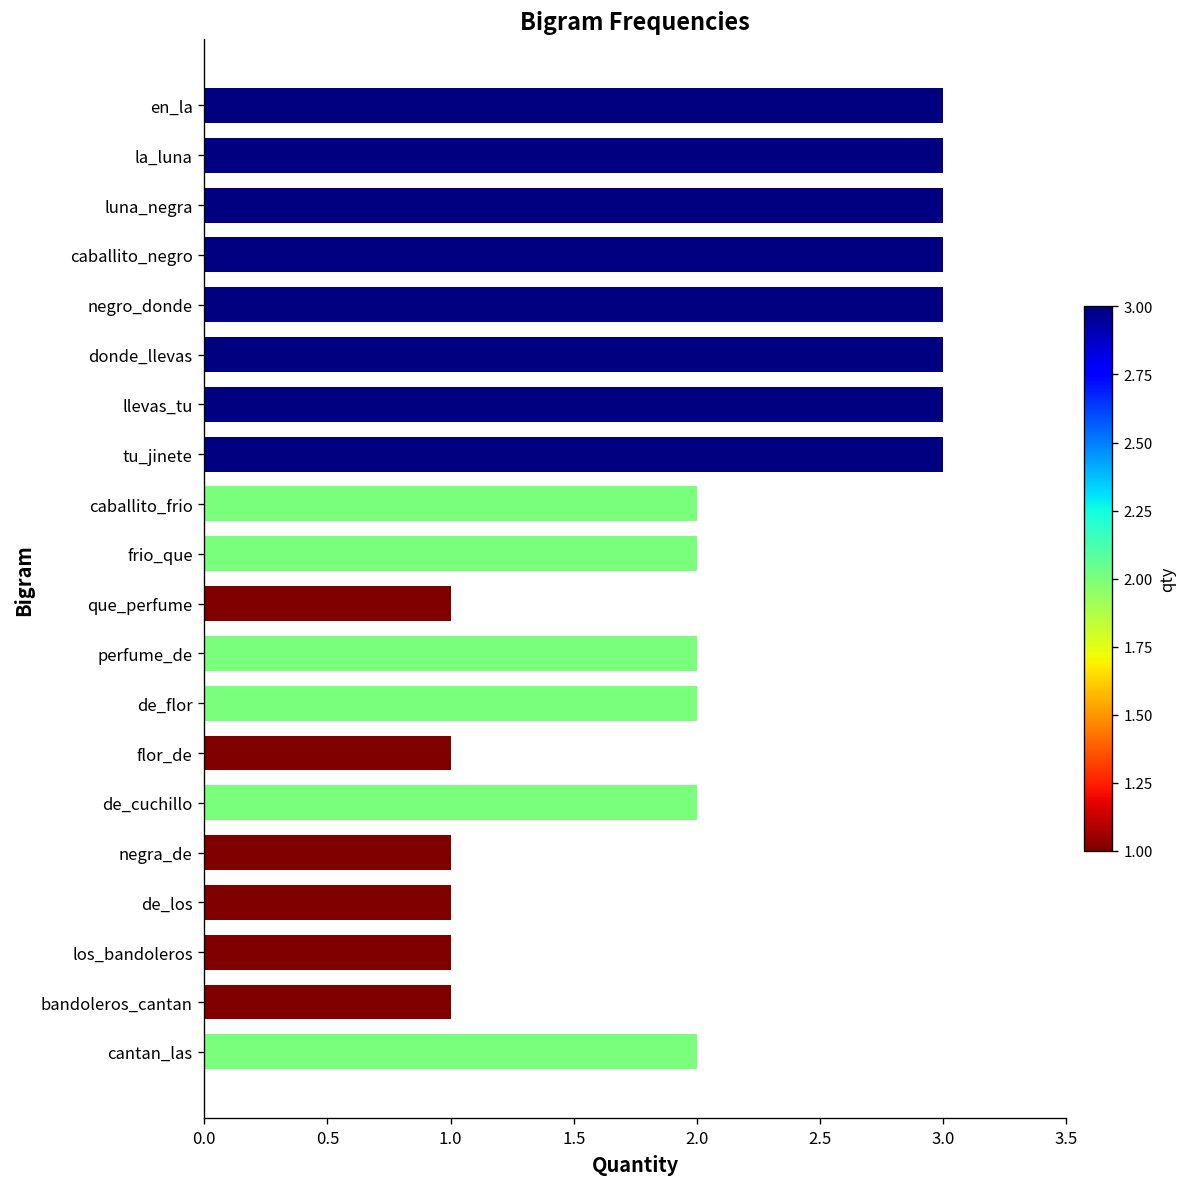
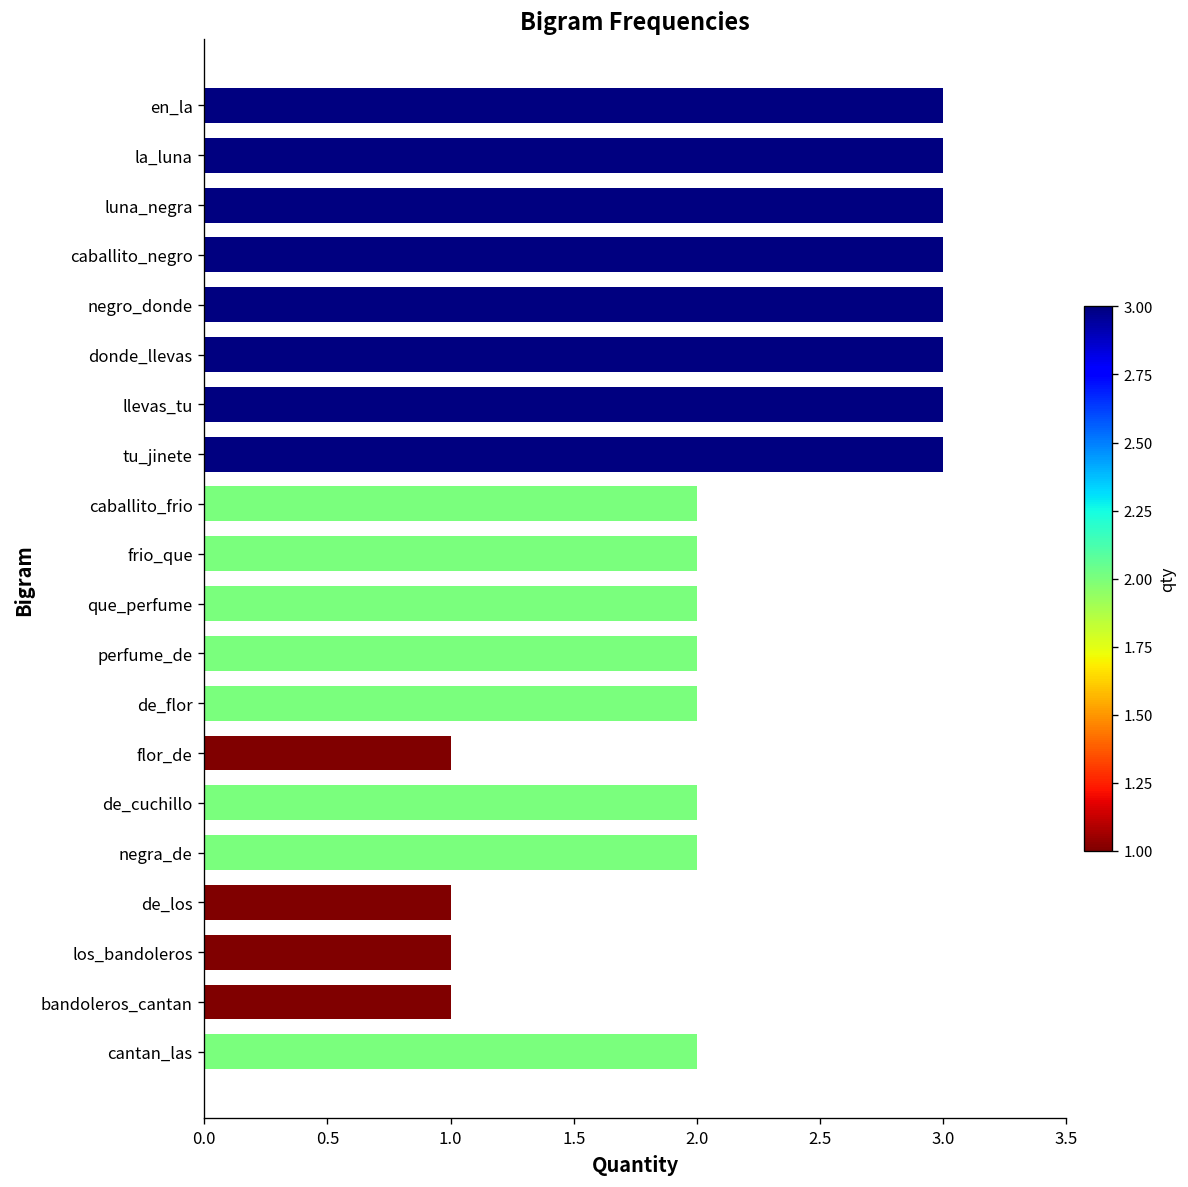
que_perfume: 1 -> 2
negra_de: 1 -> 2
